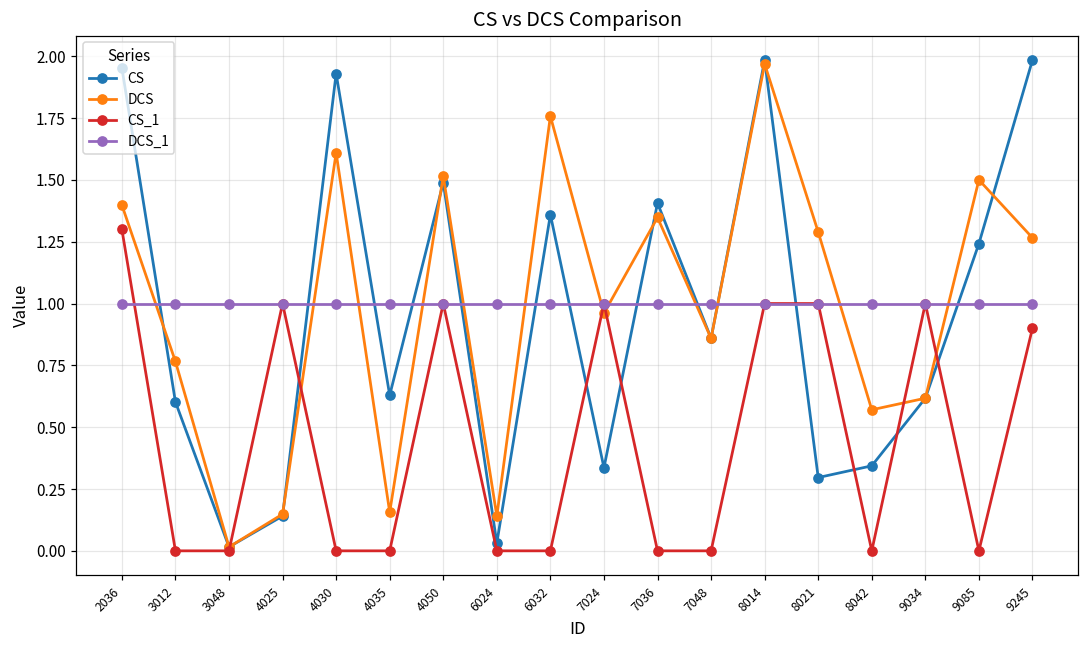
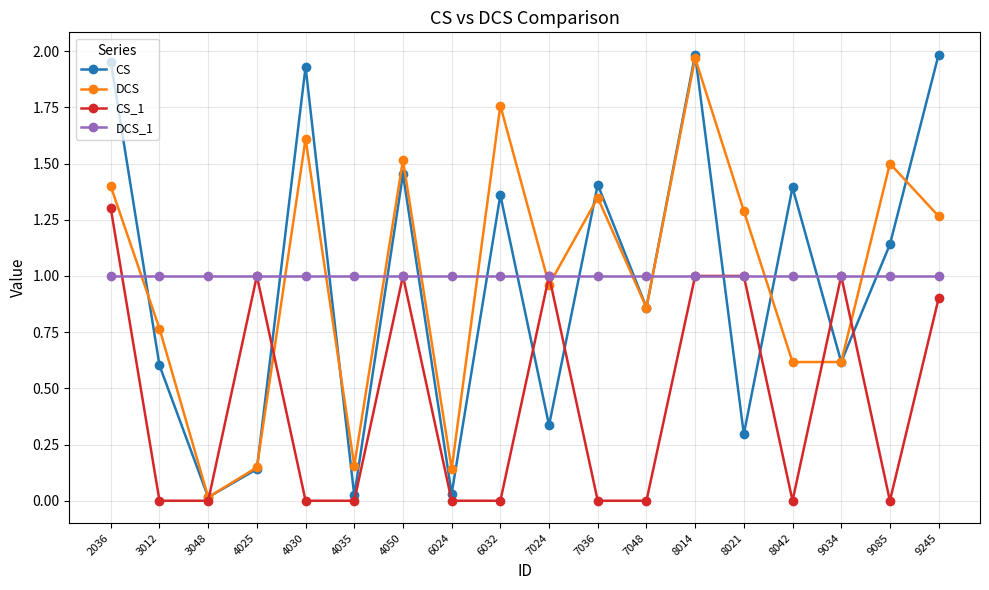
CS, 4035: 0.63 -> 0.02
CS, 4050: 1.49 -> 1.45
CS, 8042: 0.34 -> 1.39
DCS, 8042: 0.57 -> 0.62
CS, 9085: 1.24 -> 1.14
